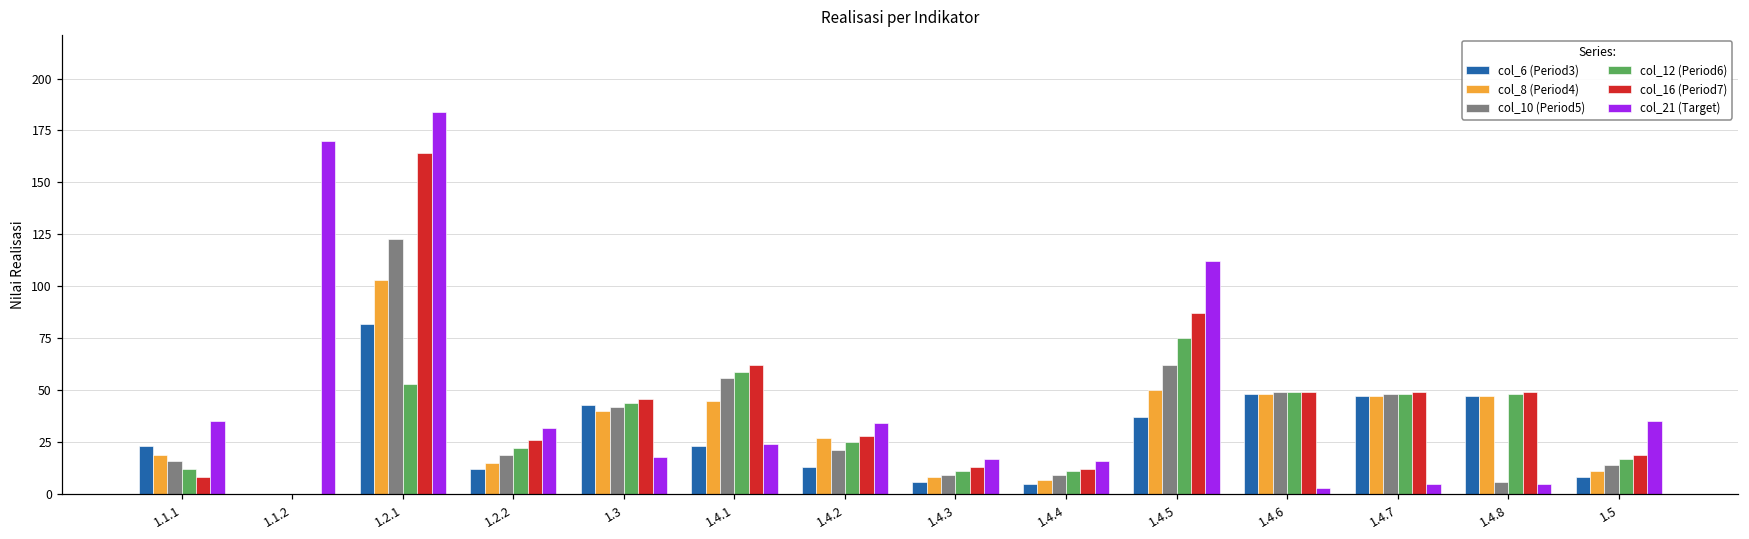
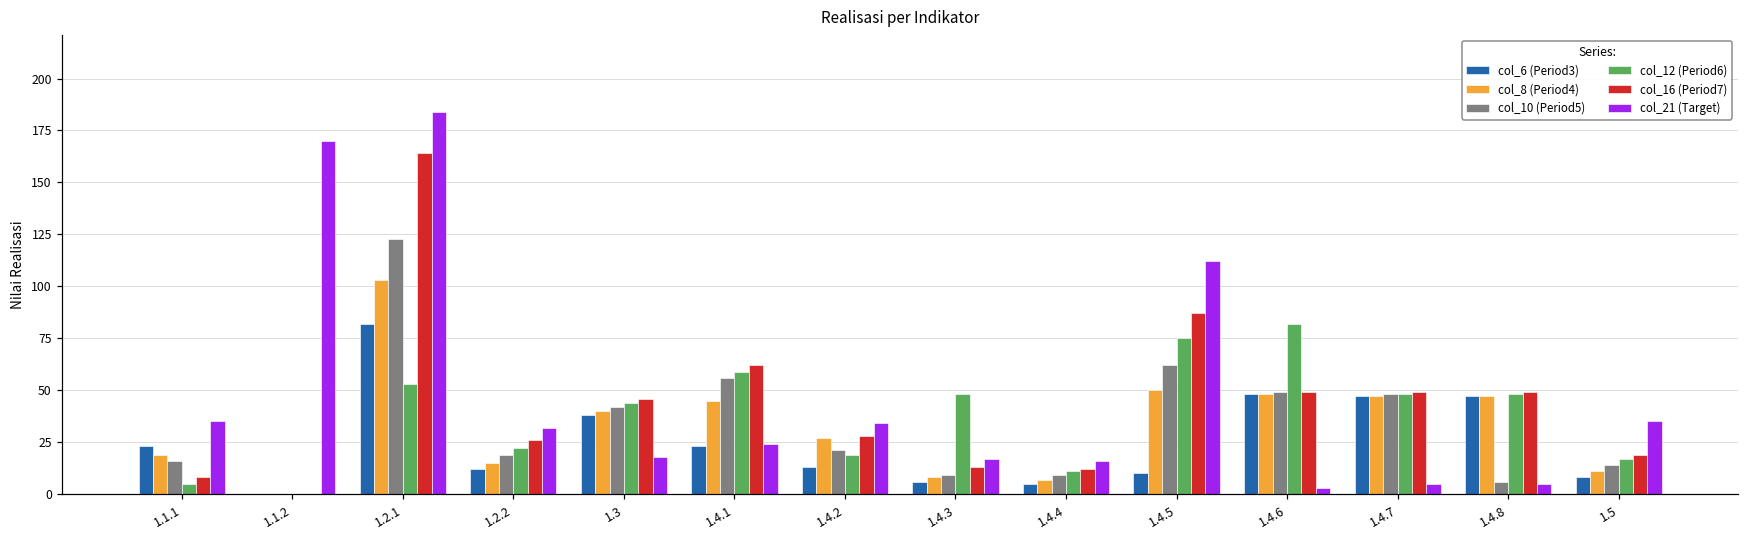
col_12 (Period6), 1.1.1: 12 -> 5
col_6 (Period3), 1.3: 43 -> 38
col_12 (Period6), 1.4.2: 25 -> 19
col_12 (Period6), 1.4.3: 11 -> 48
col_6 (Period3), 1.4.5: 37 -> 10
col_12 (Period6), 1.4.6: 49 -> 82
